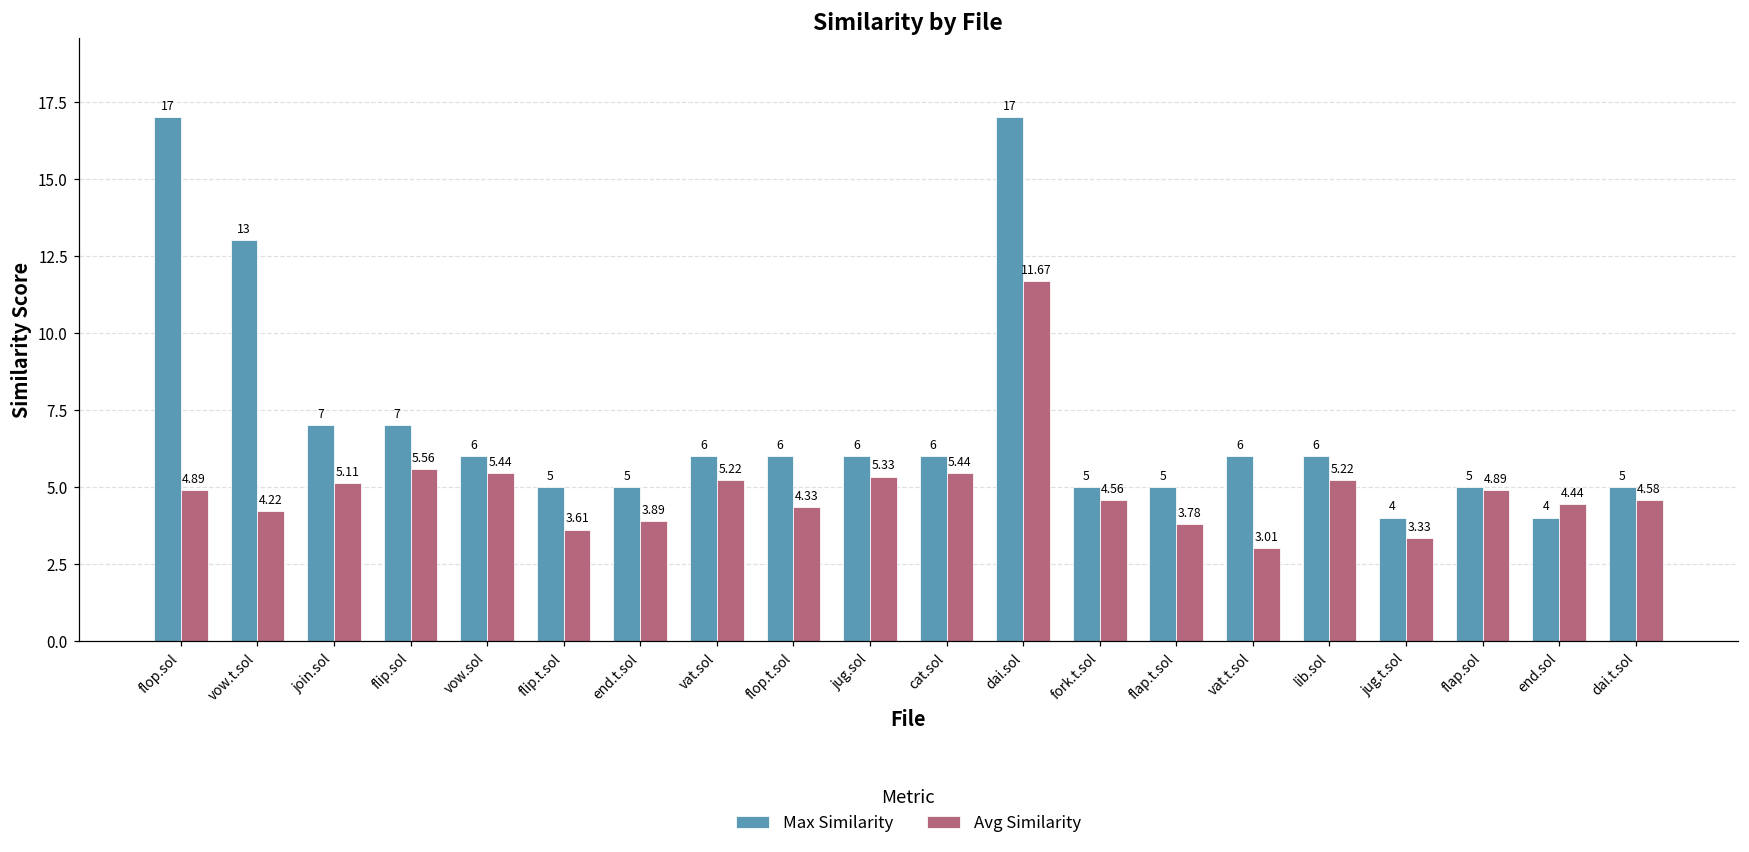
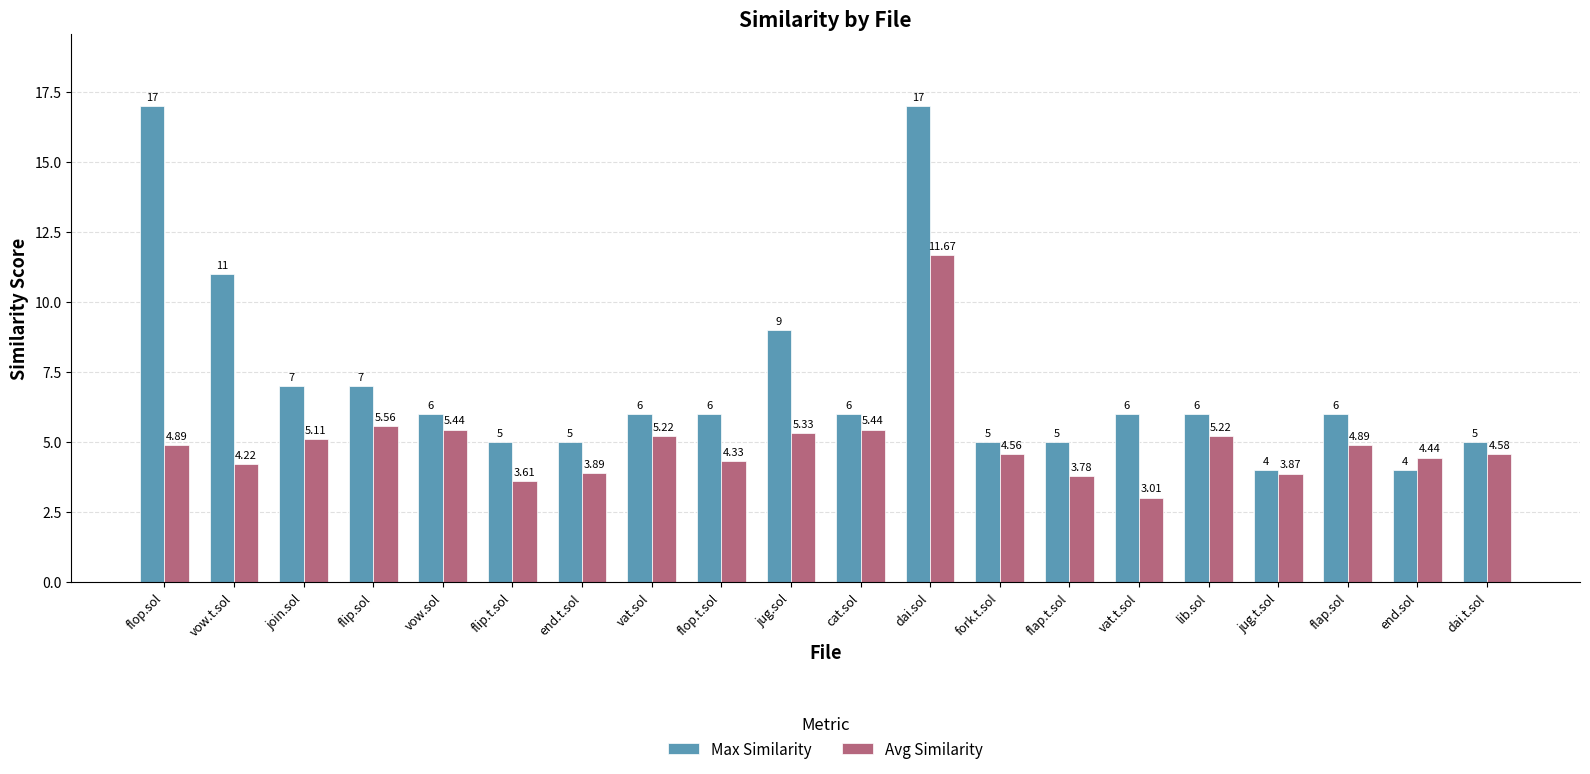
Max Similarity, vow.t.sol: 13 -> 11
Max Similarity, jug.sol: 6 -> 9
Avg Similarity, jug.t.sol: 3.33 -> 3.87
Max Similarity, flap.sol: 5 -> 6
